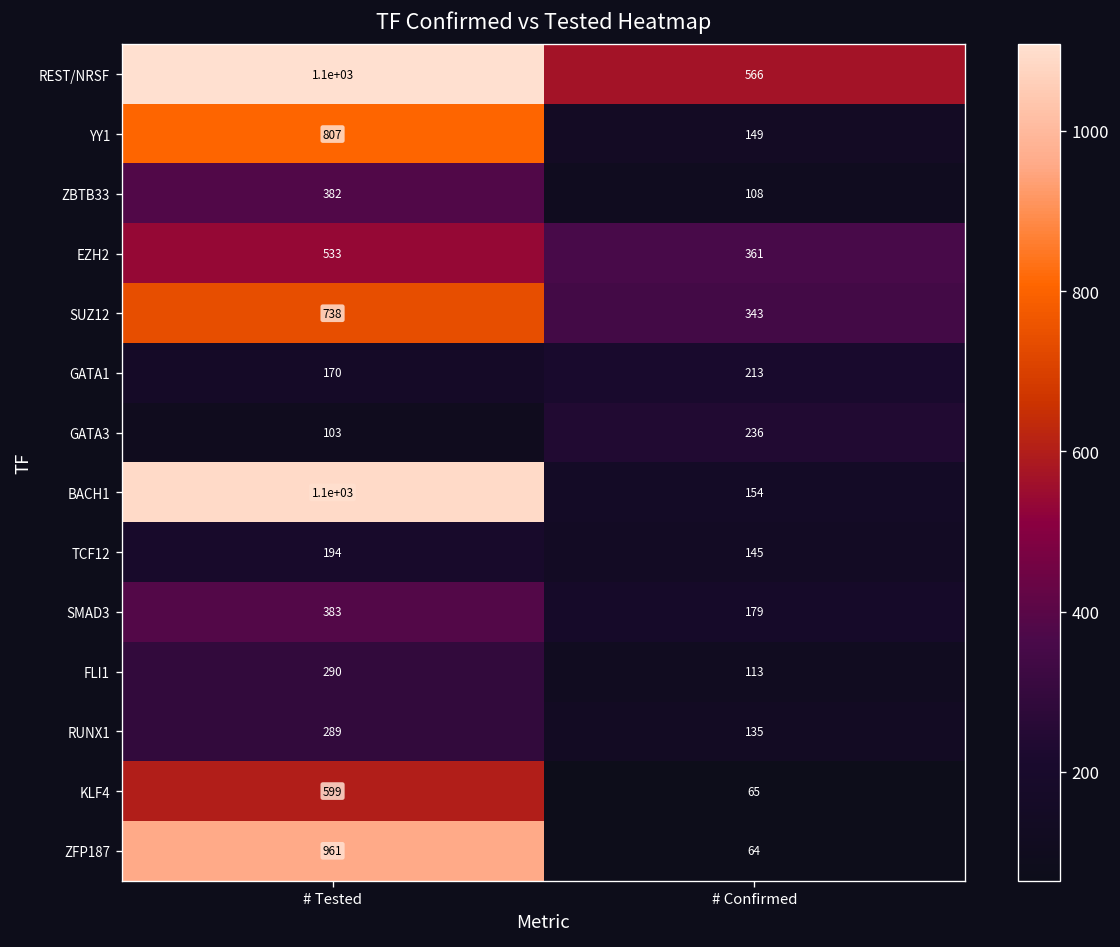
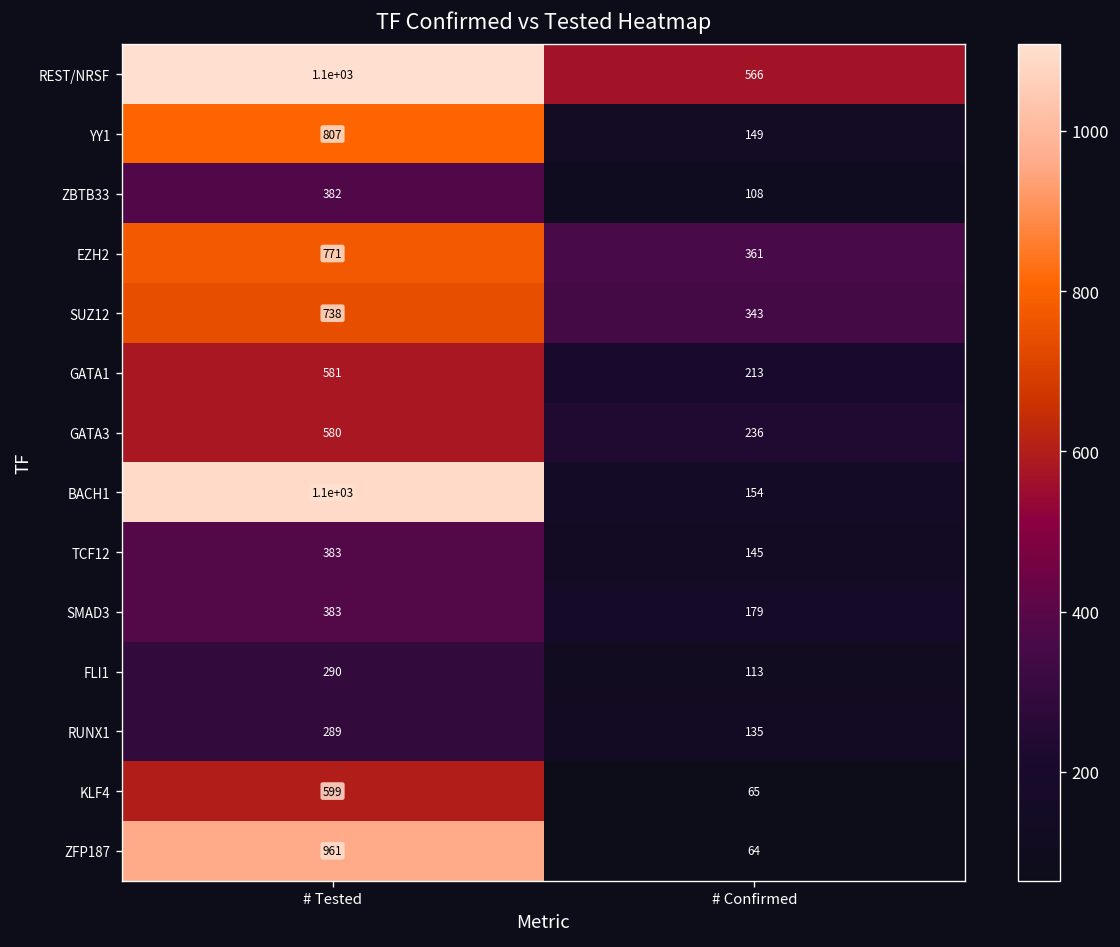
EZH2, # Tested: 533 -> 771
GATA1, # Tested: 170 -> 581
GATA3, # Tested: 103 -> 580
TCF12, # Tested: 194 -> 383
